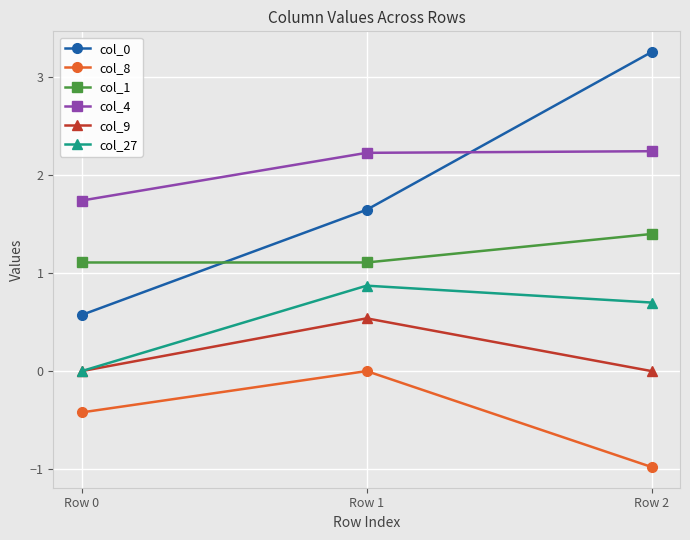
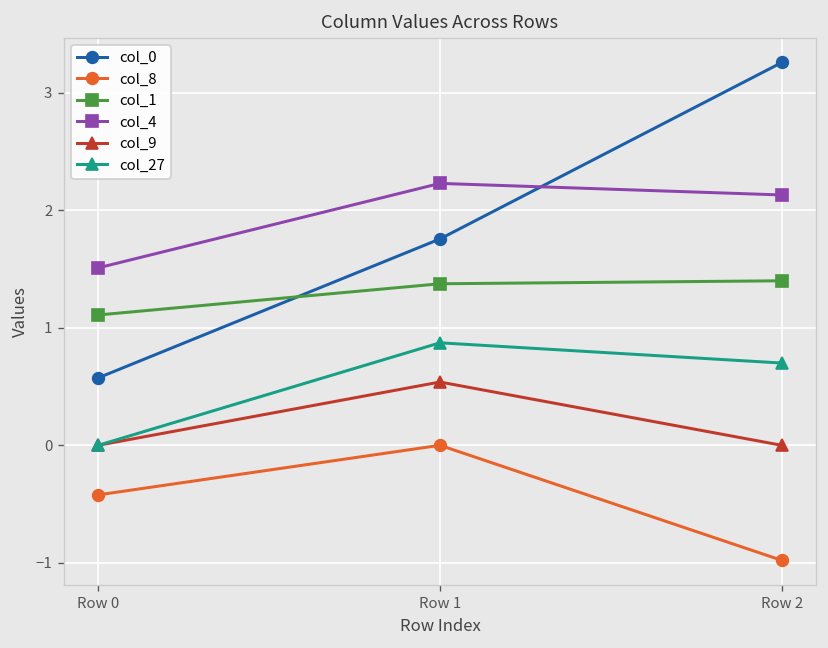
col_4, Row 0: 1.7 -> 1.5
col_0, Row 1: 1.6 -> 1.8
col_1, Row 1: 1.1 -> 1.4
col_4, Row 2: 2.2 -> 2.1
